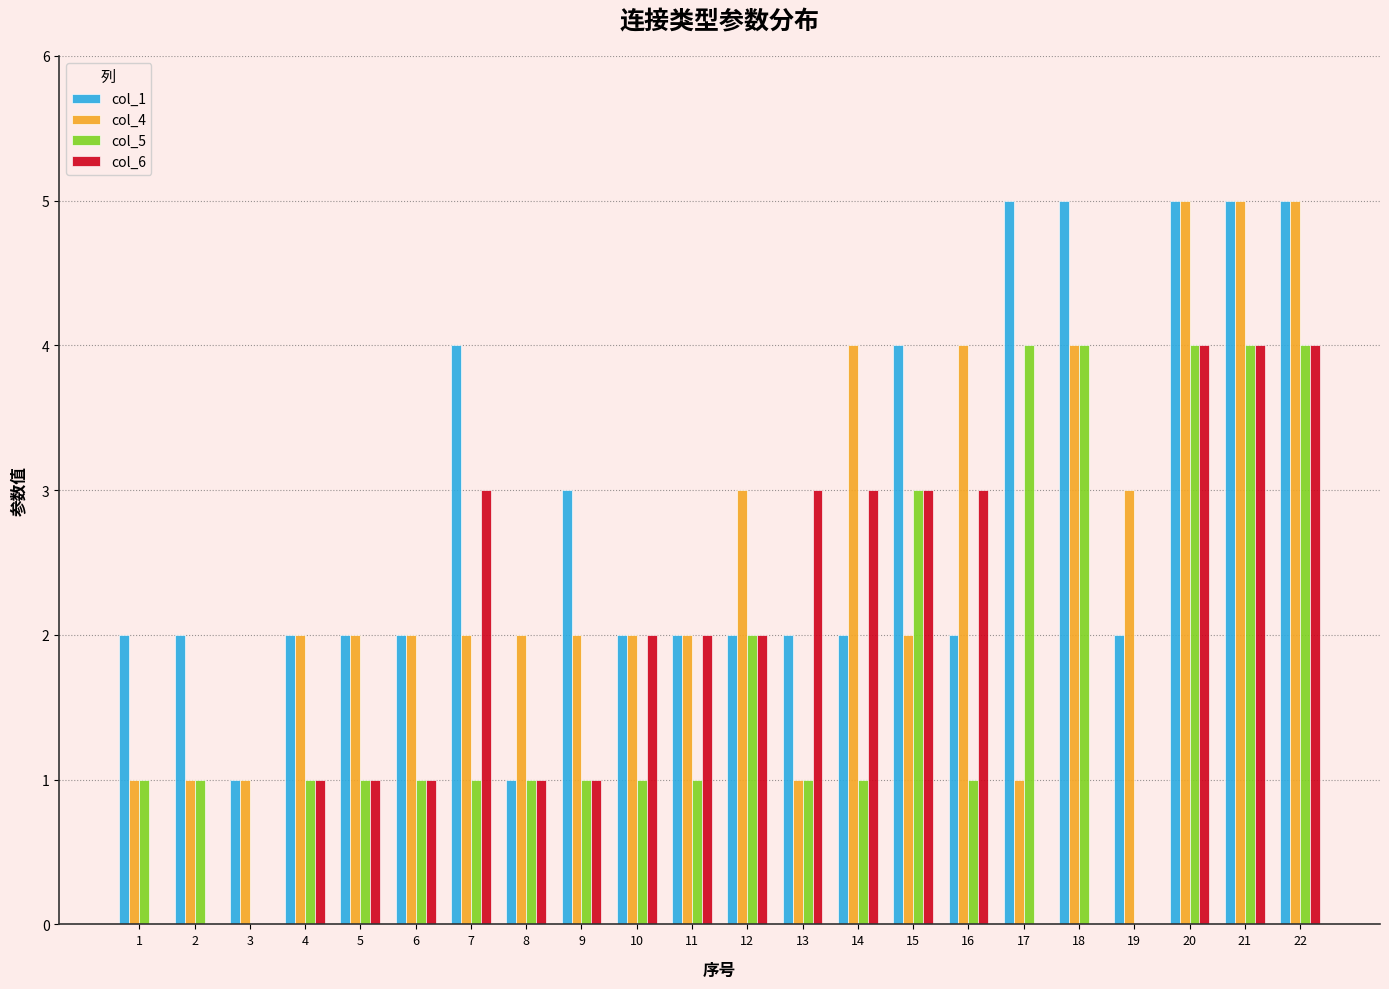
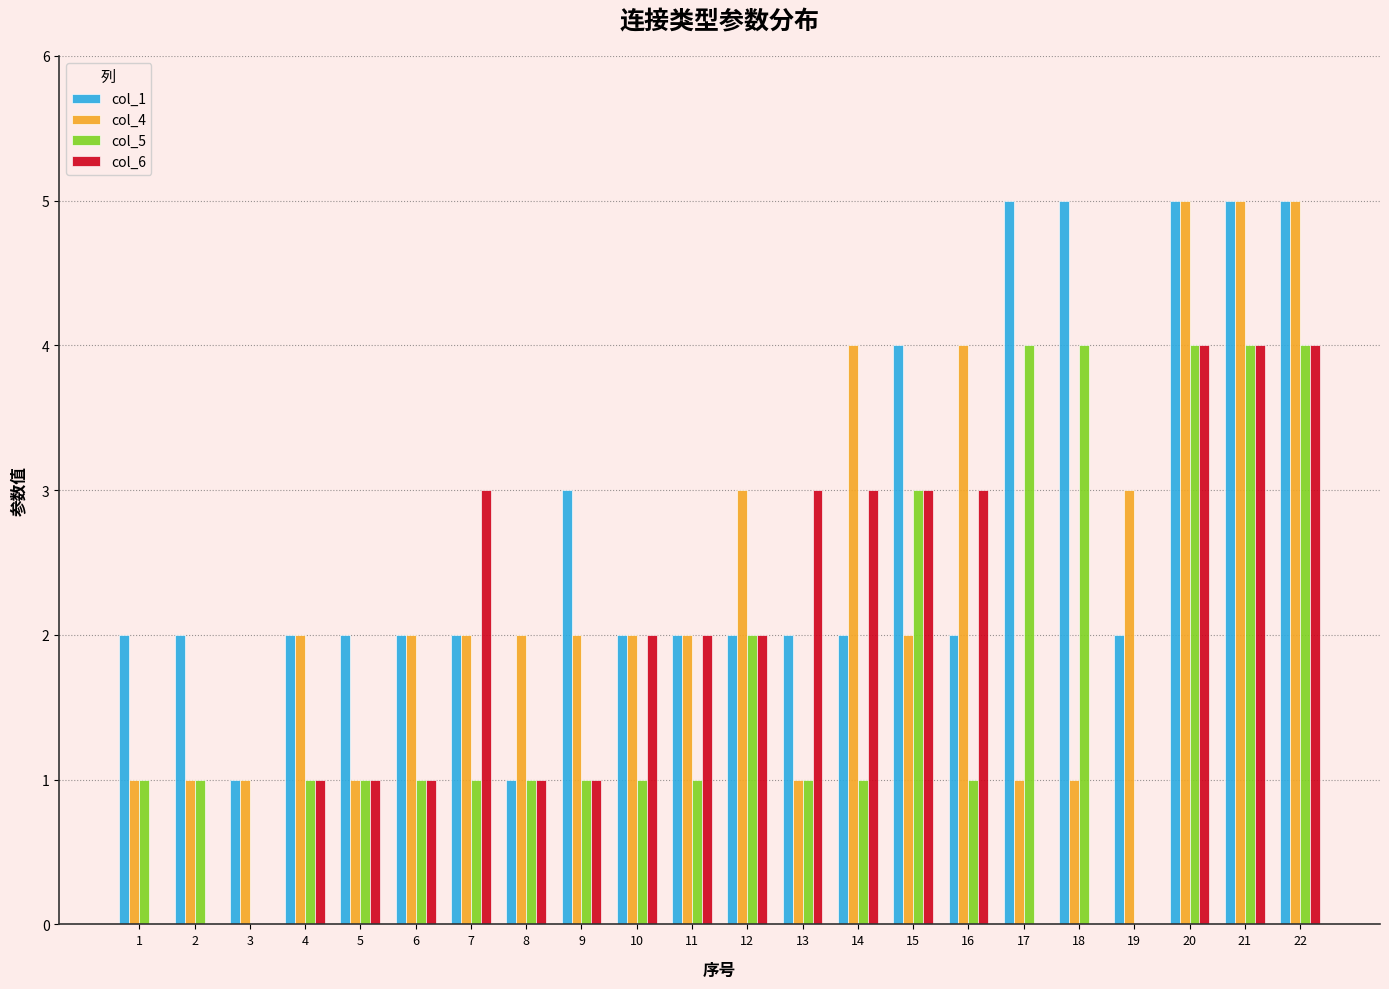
col_4, 5: 2 -> 1
col_1, 7: 4 -> 2
col_4, 18: 4 -> 1
